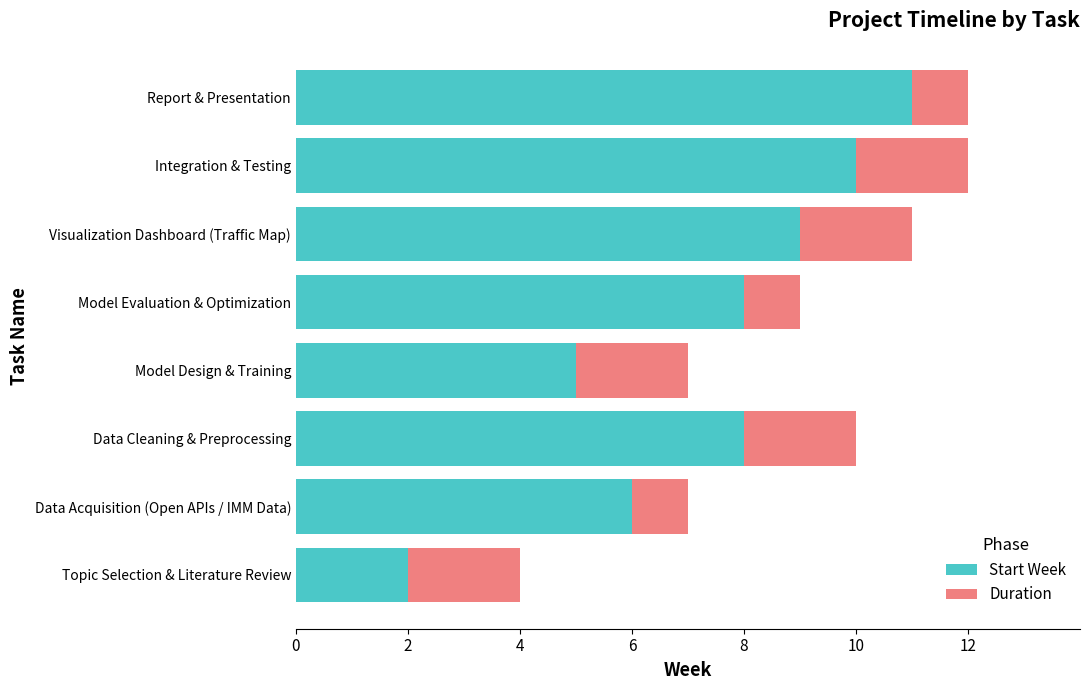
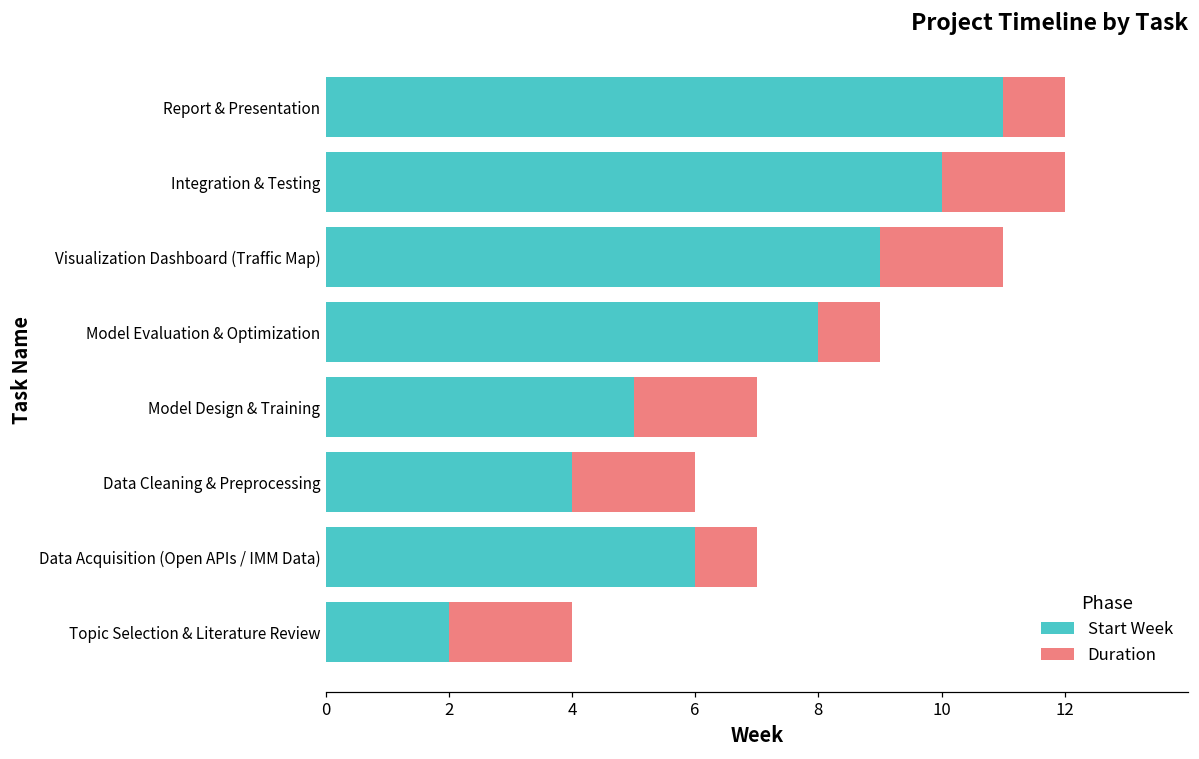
Start Week, Data Cleaning & Preprocessing: 8 -> 4
